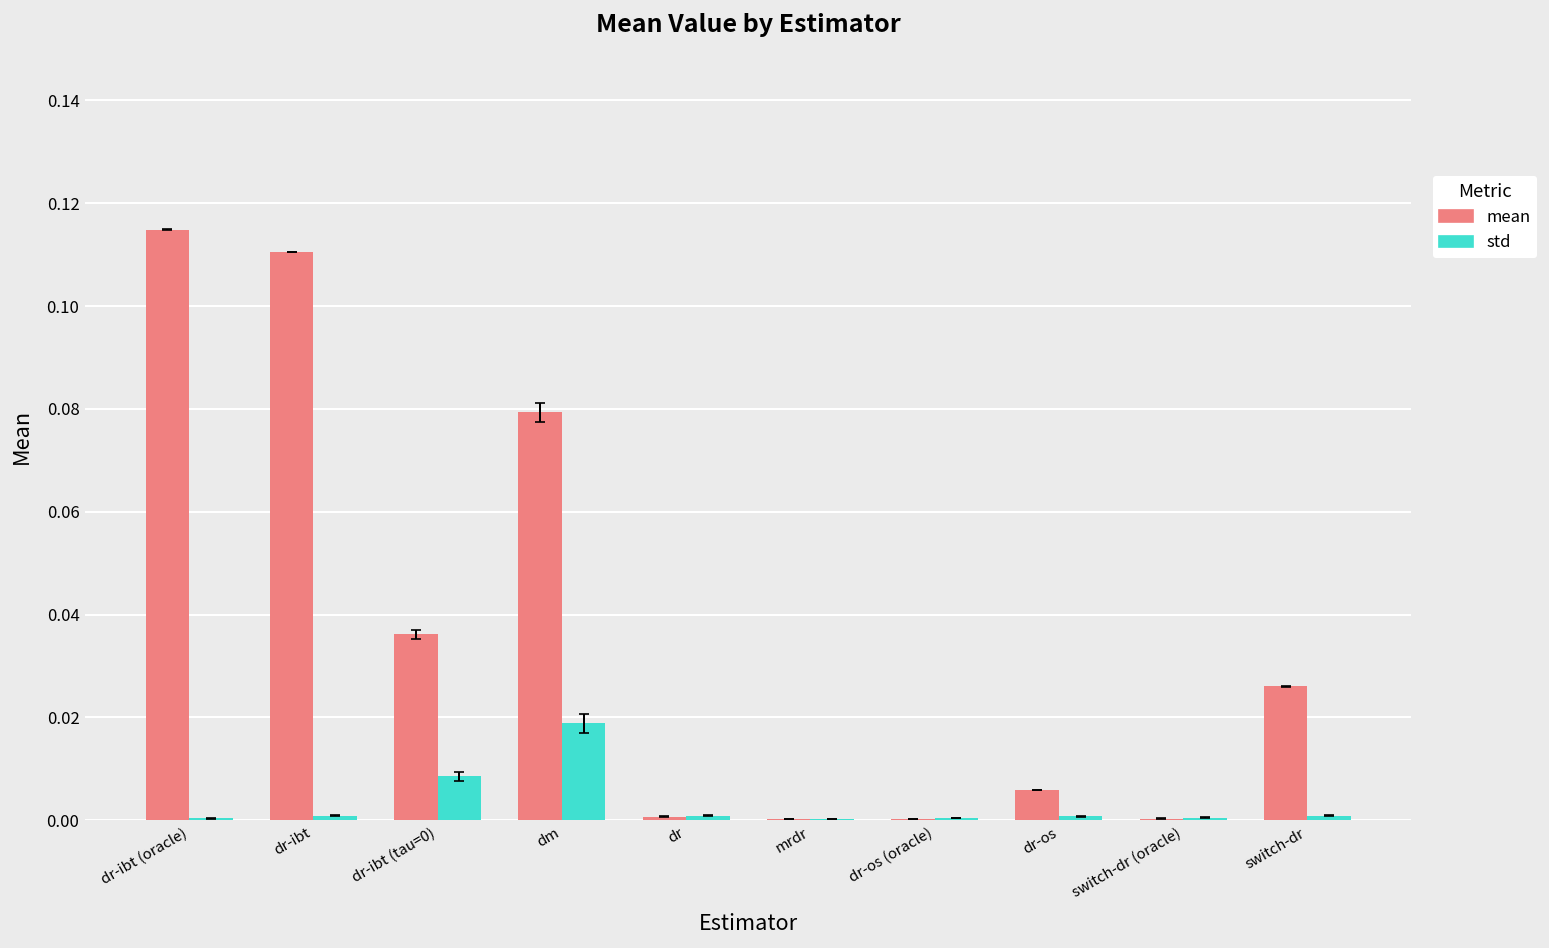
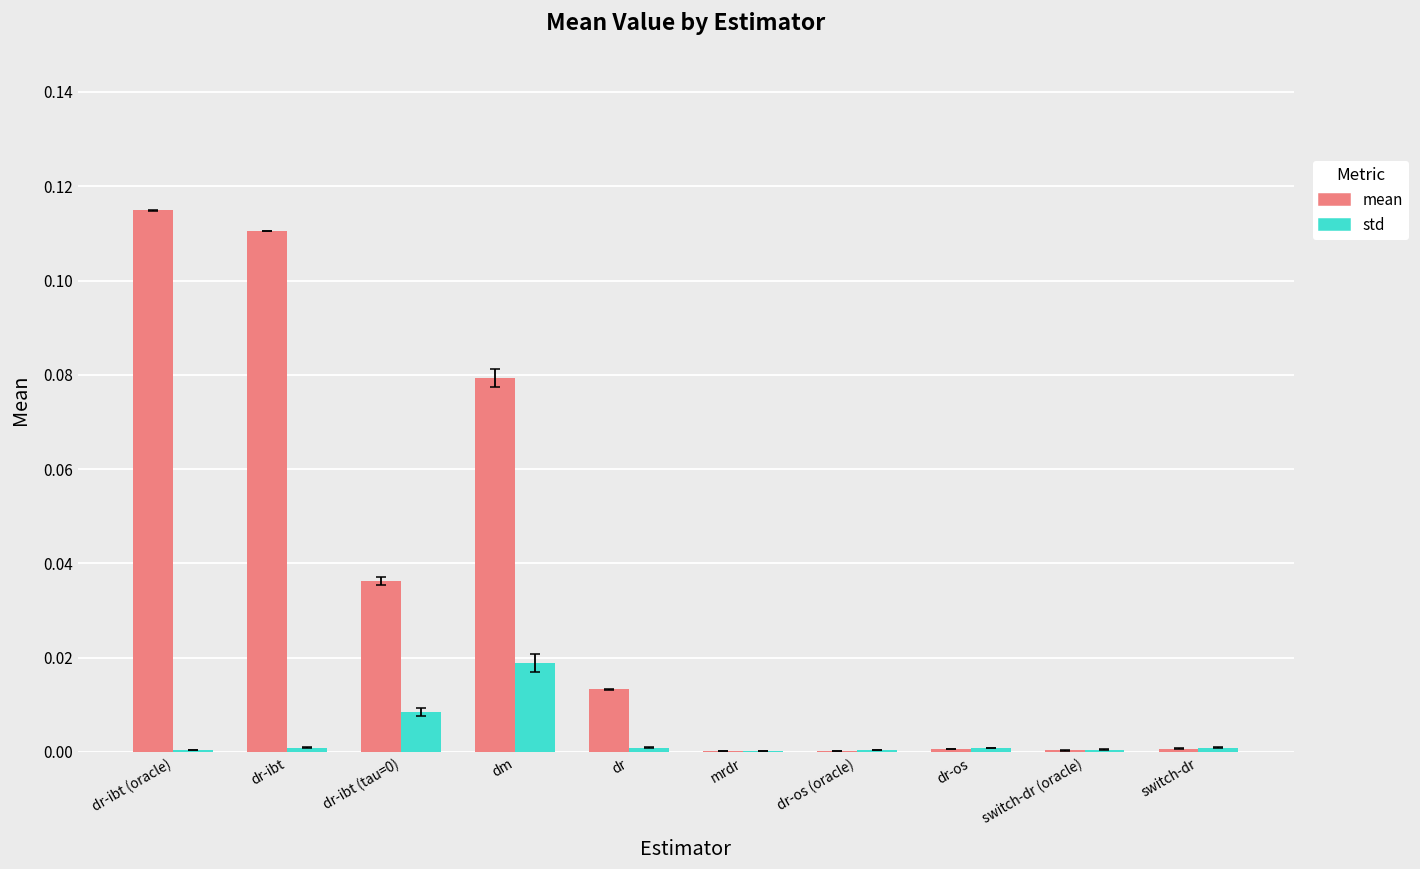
mean, dr: 0.001 -> 0.013
mean, dr-os: 0.006 -> 0.001
mean, switch-dr: 0.026 -> 0.001
